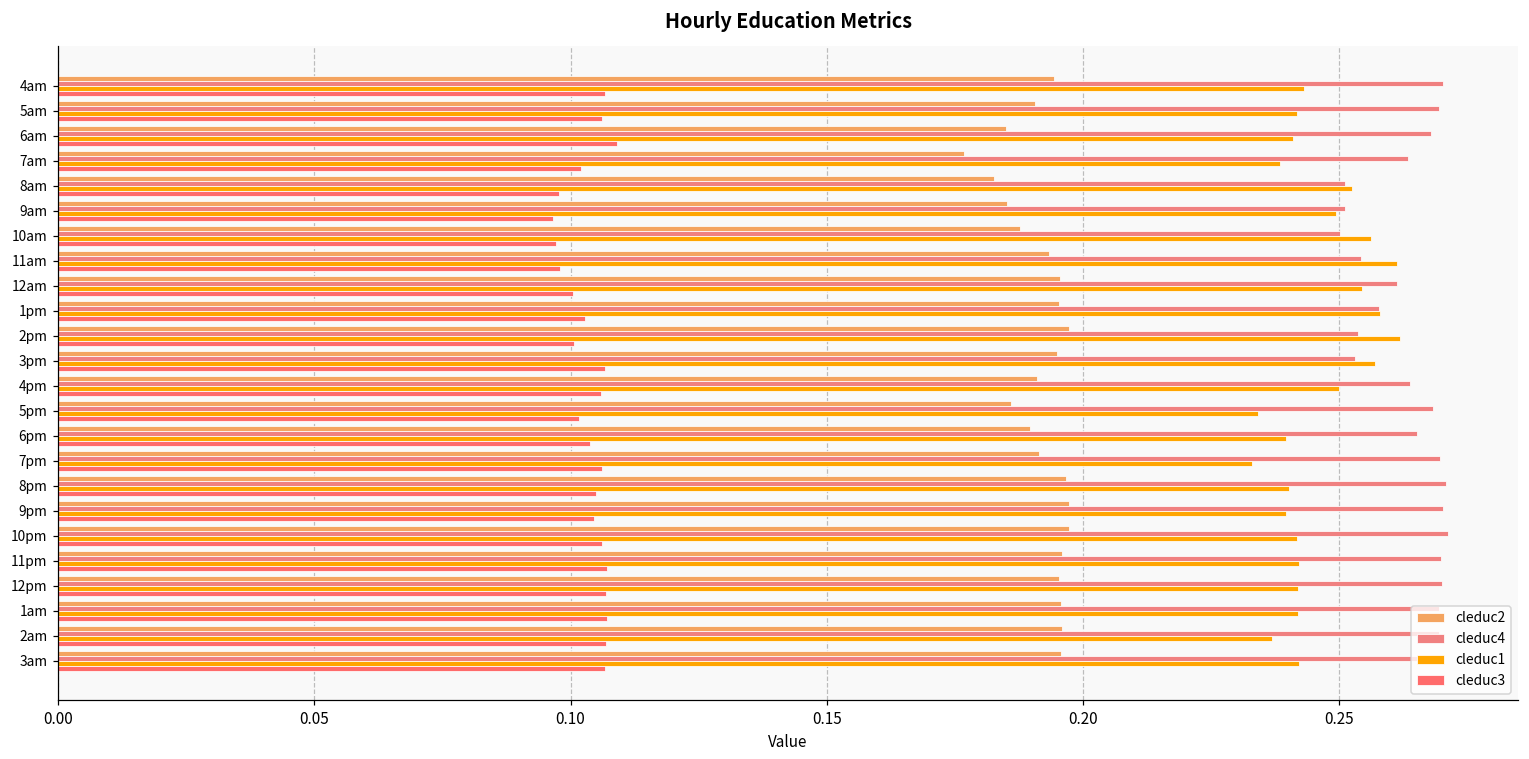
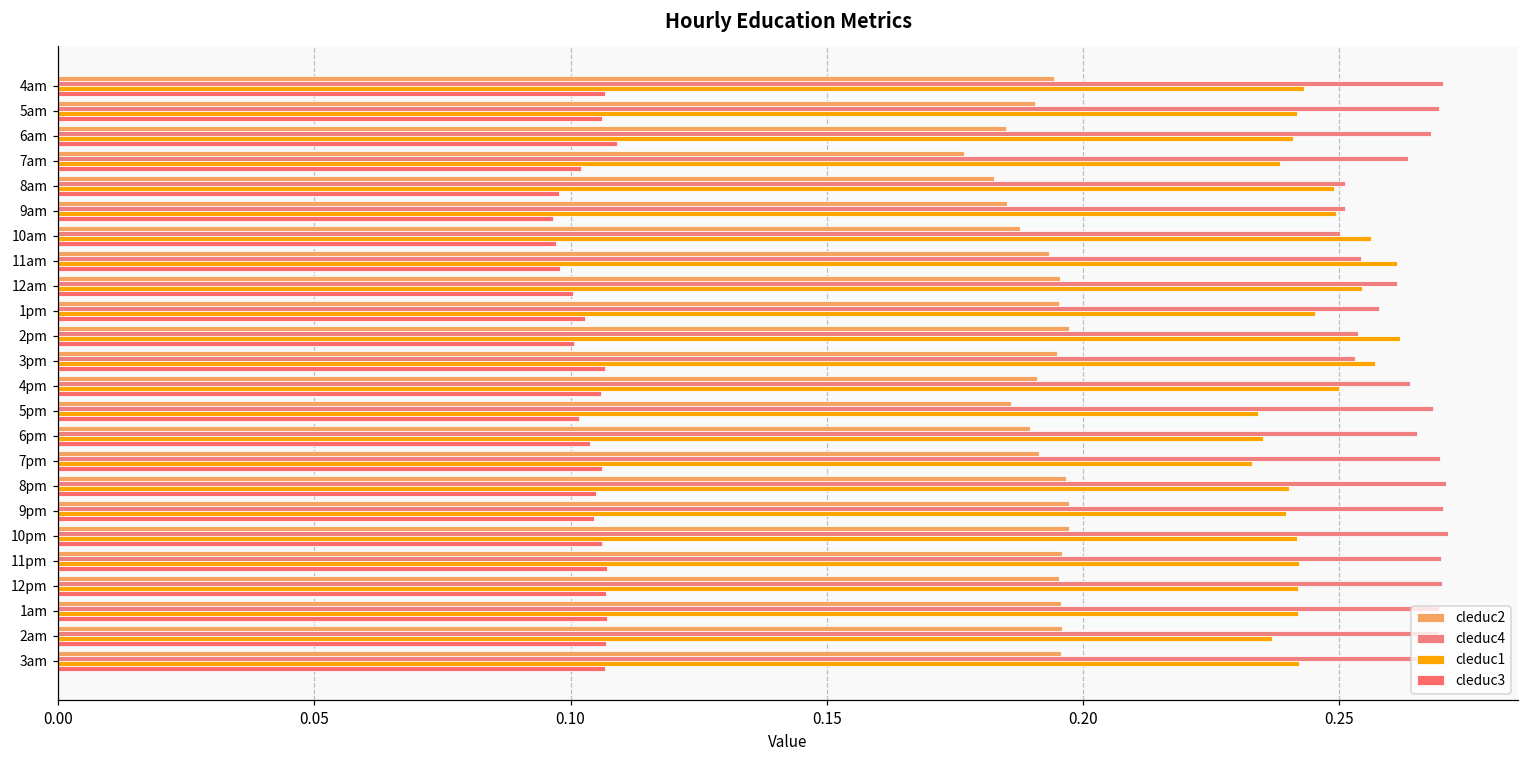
cleduc1, 8am: 0.253 -> 0.249
cleduc1, 1pm: 0.258 -> 0.245
cleduc1, 6pm: 0.240 -> 0.235
